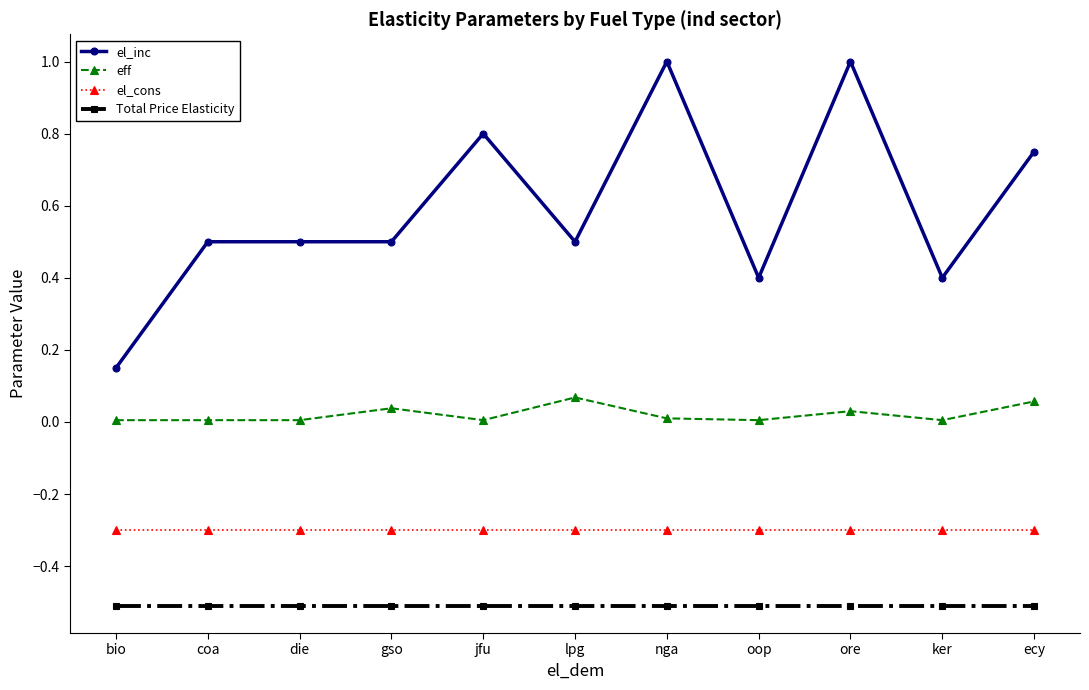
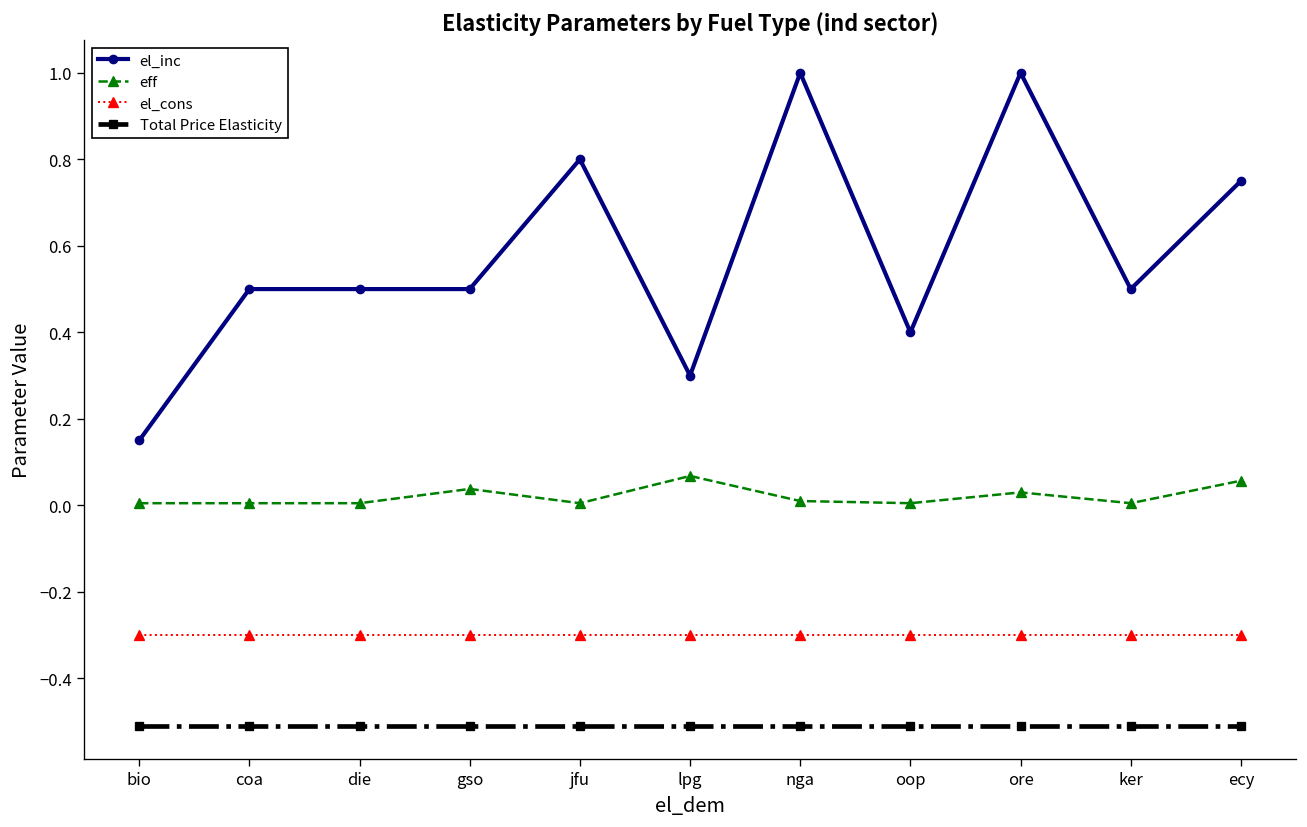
el_inc, lpg: 0.5 -> 0.3
el_inc, ker: 0.4 -> 0.5
